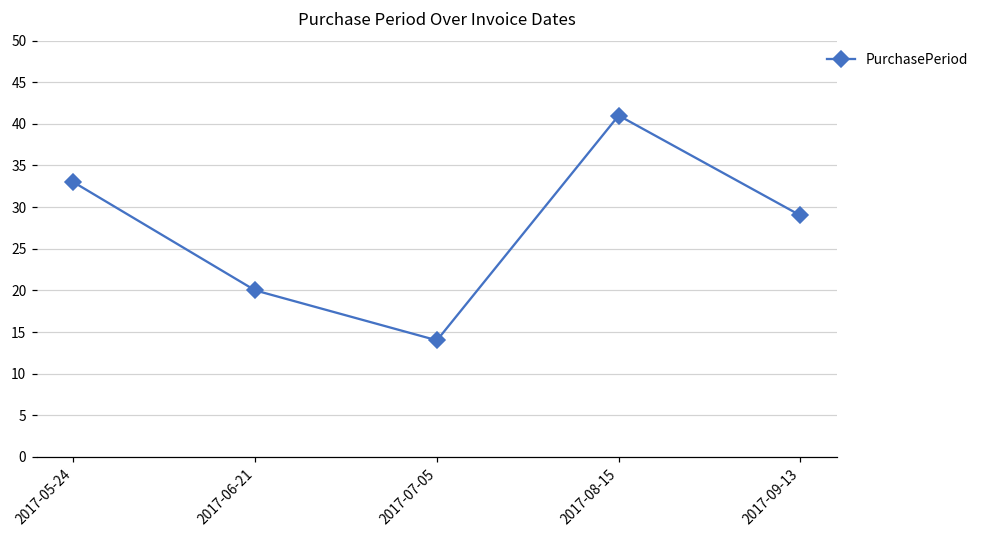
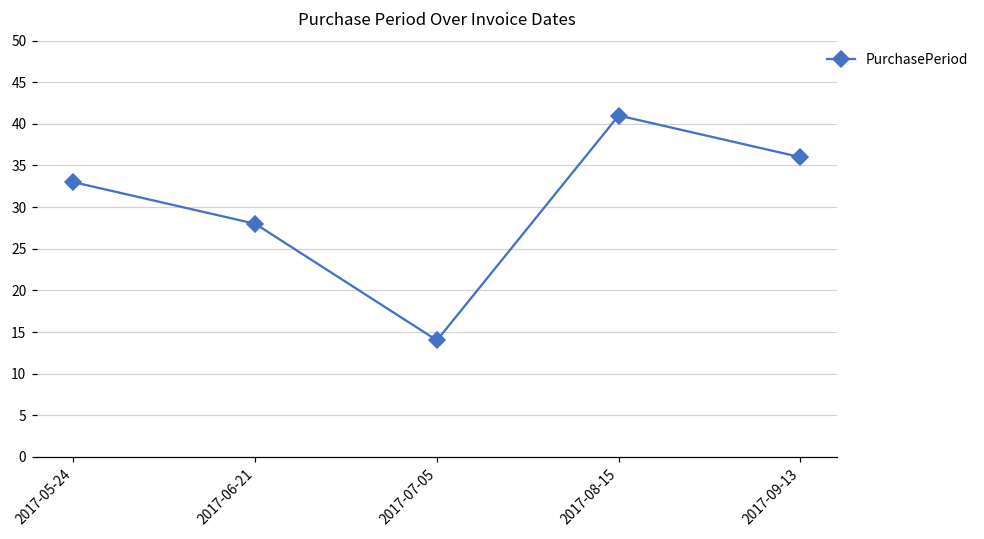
2017-06-21: 20 -> 28
2017-09-13: 29 -> 36
